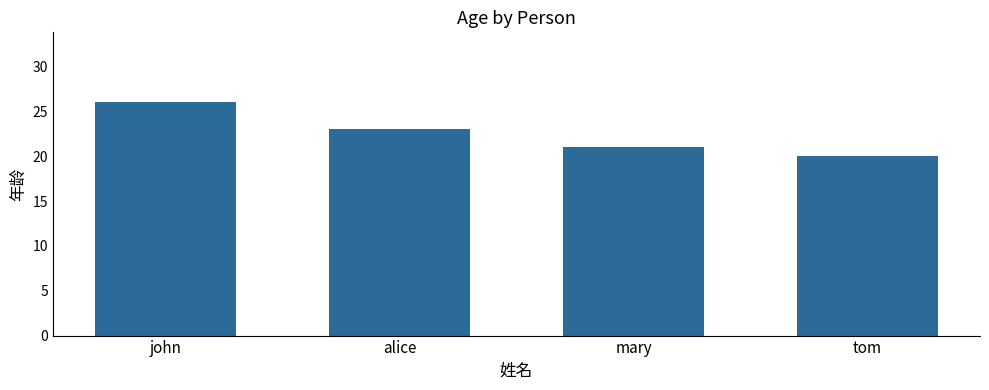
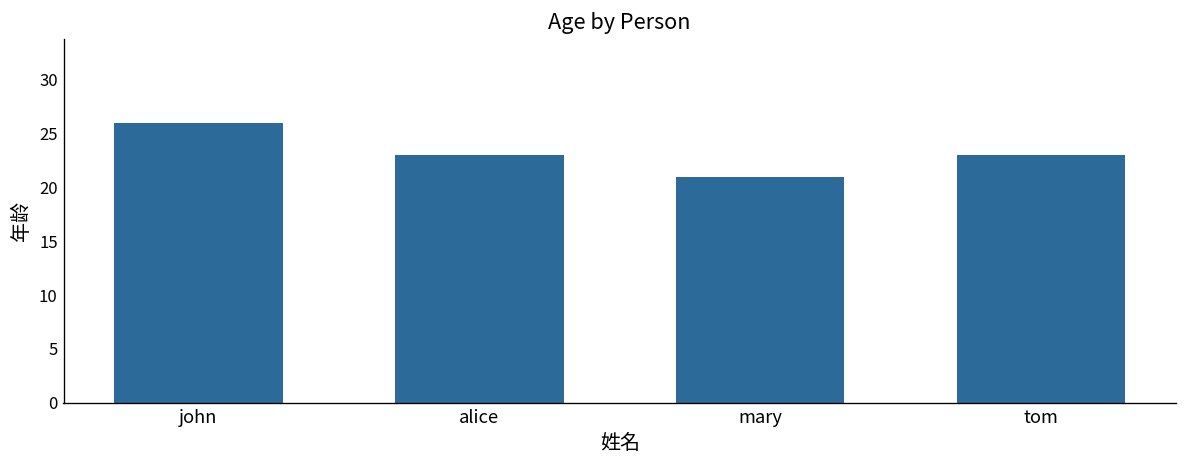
tom: 20 -> 23
